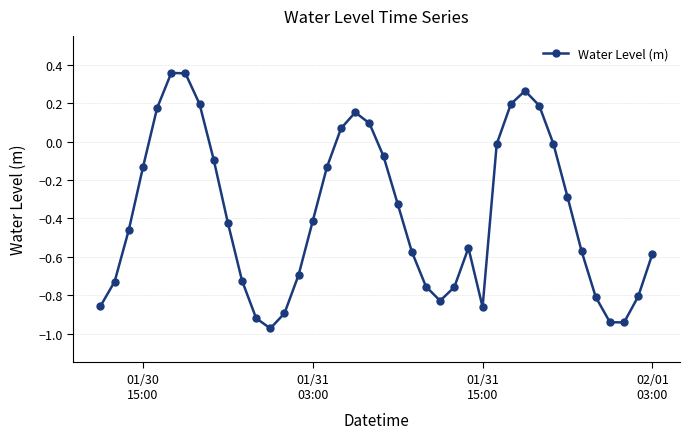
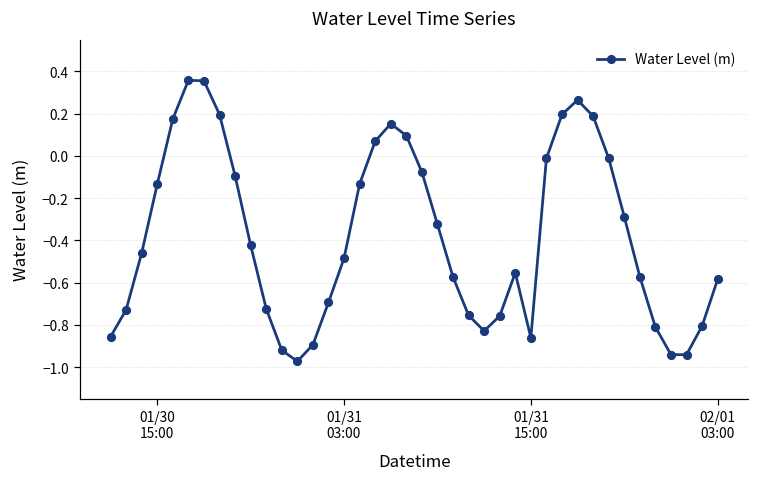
01/31 03:00: -0.41 -> -0.48
